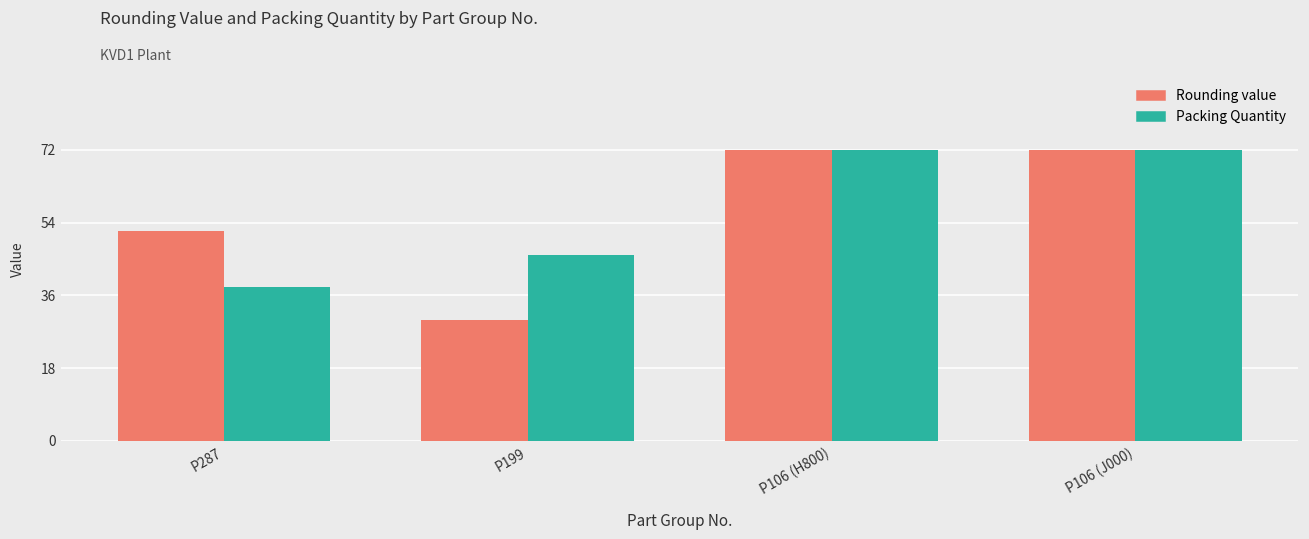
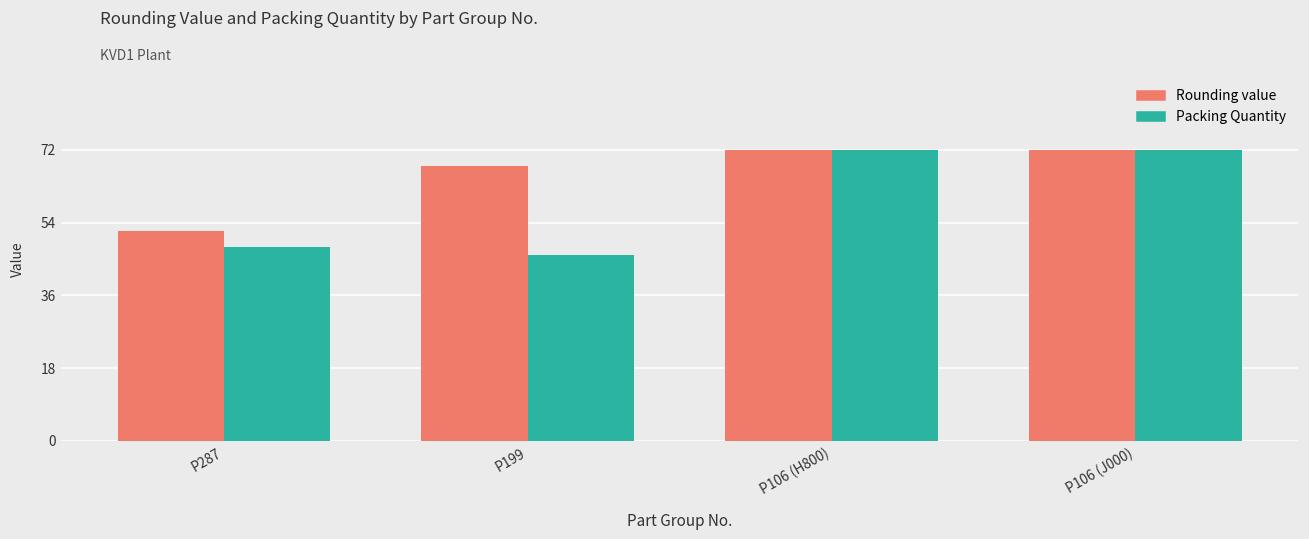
Packing Quantity, P287: 38 -> 48
Rounding value, P199: 30 -> 68
